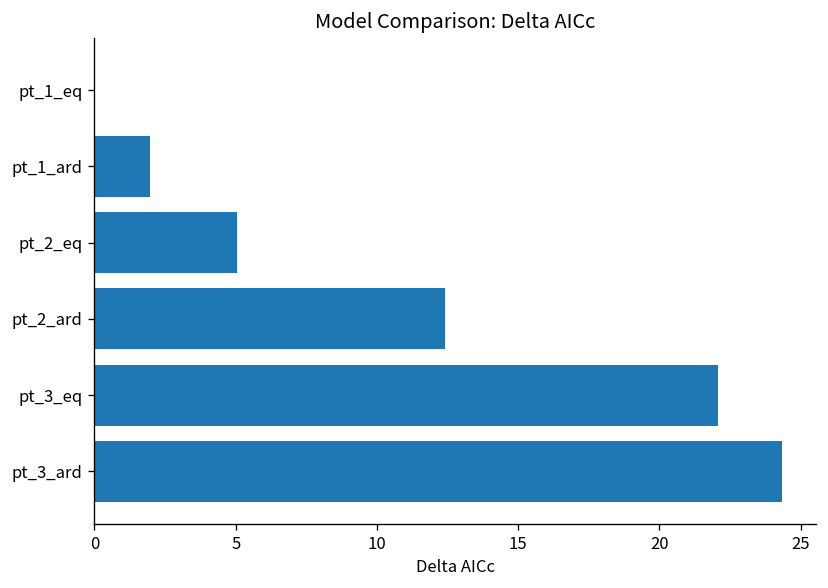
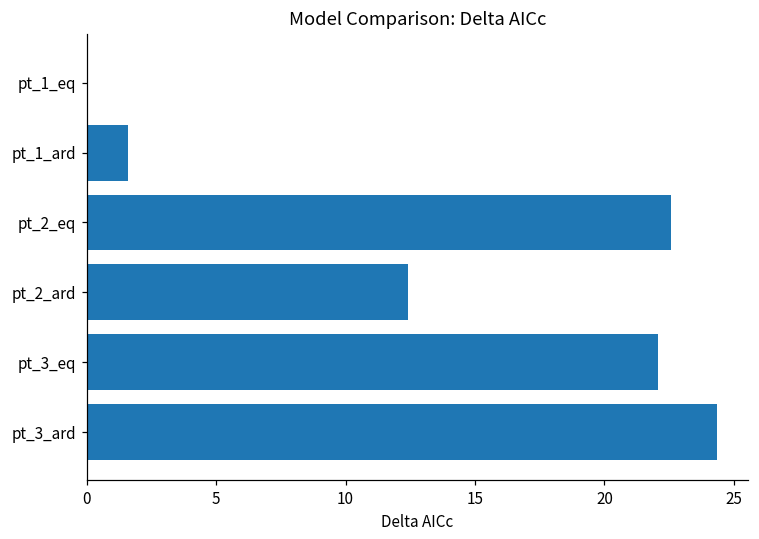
pt_1_ard: 2.0 -> 1.6
pt_2_eq: 5.0 -> 22.6
